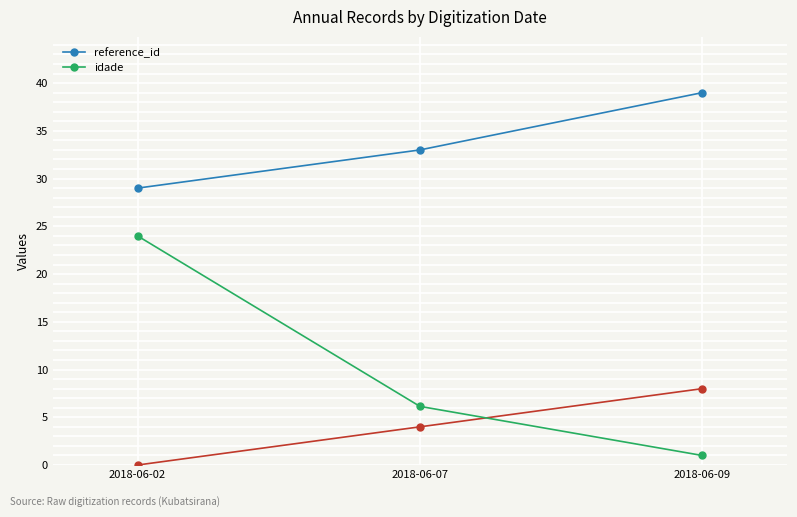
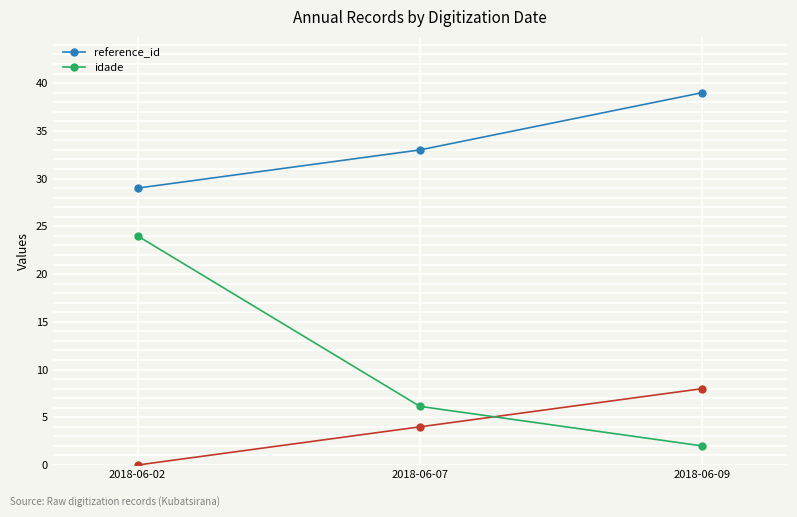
idade, 2018-06-09: 1 -> 2
